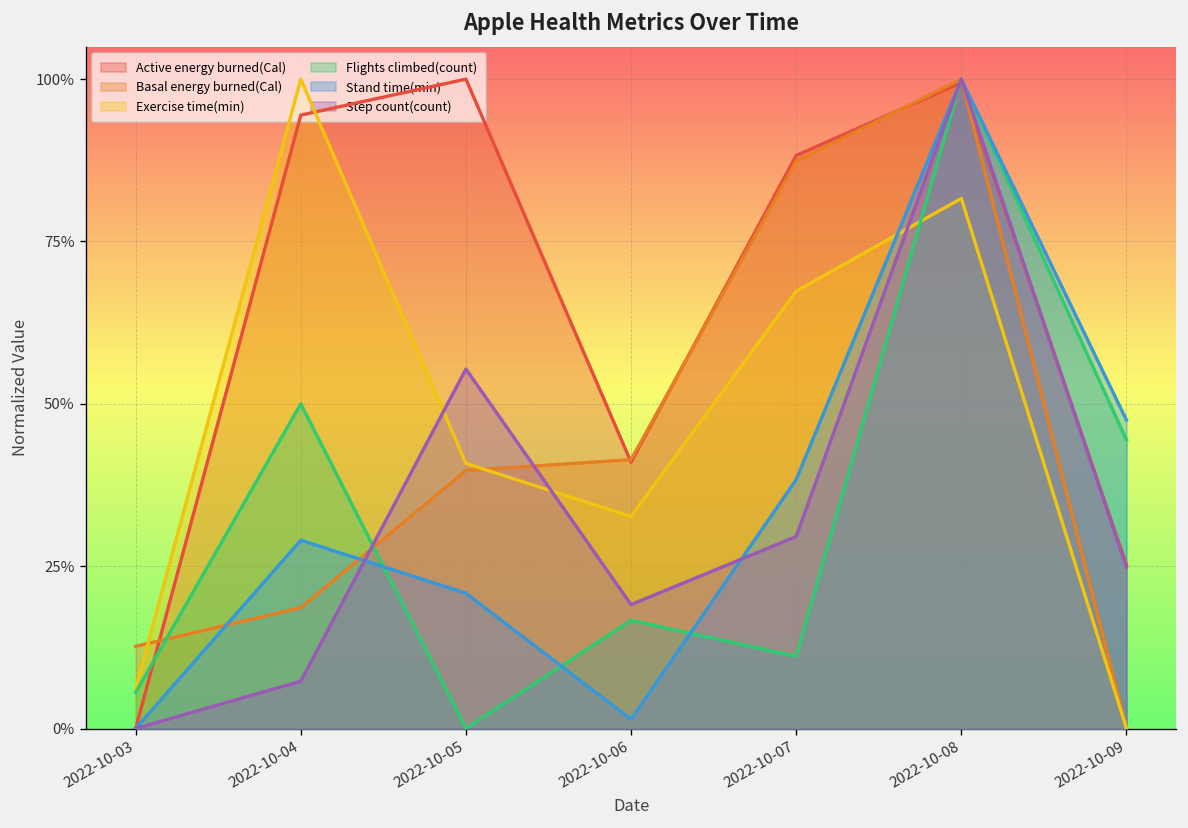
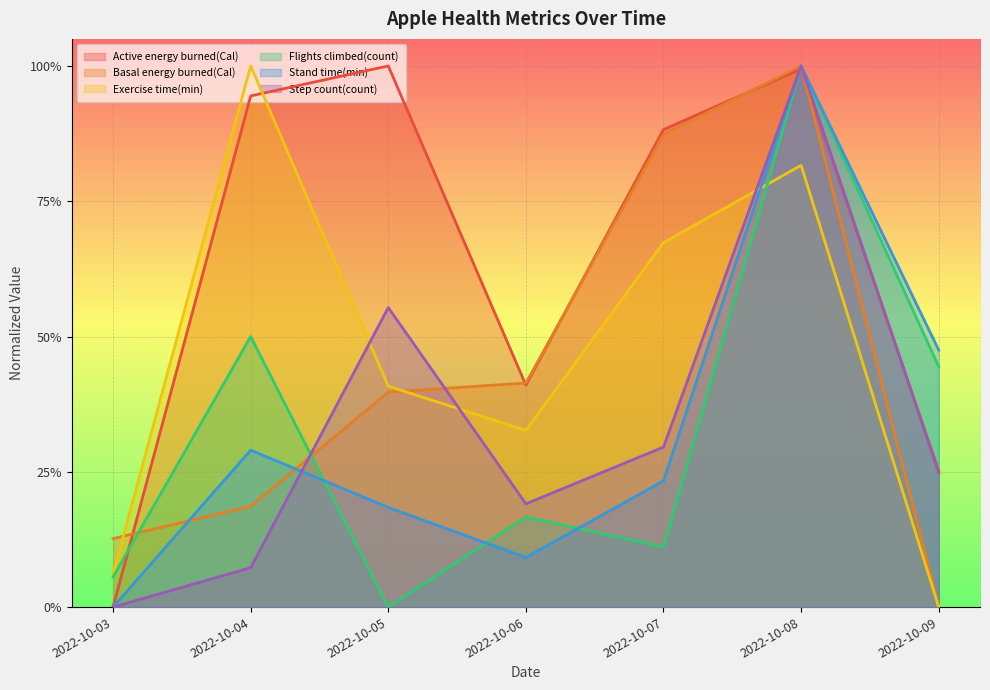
Stand time(min), 2022-10-05: 21% -> 18%
Stand time(min), 2022-10-06: 1% -> 9%
Stand time(min), 2022-10-07: 38% -> 23%
